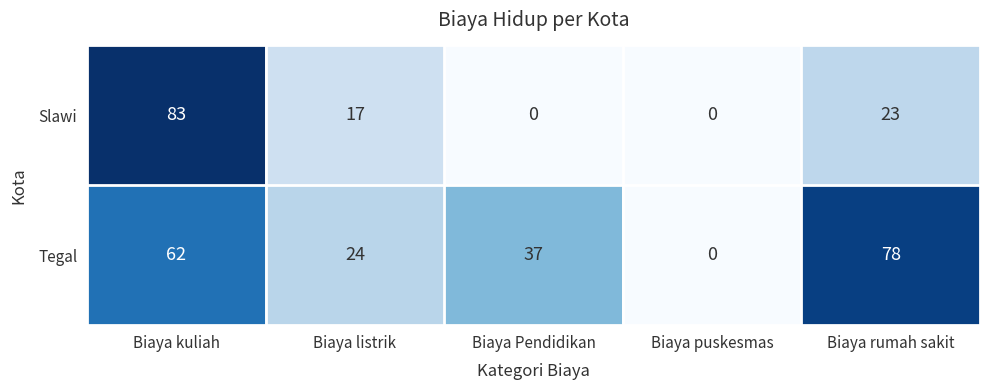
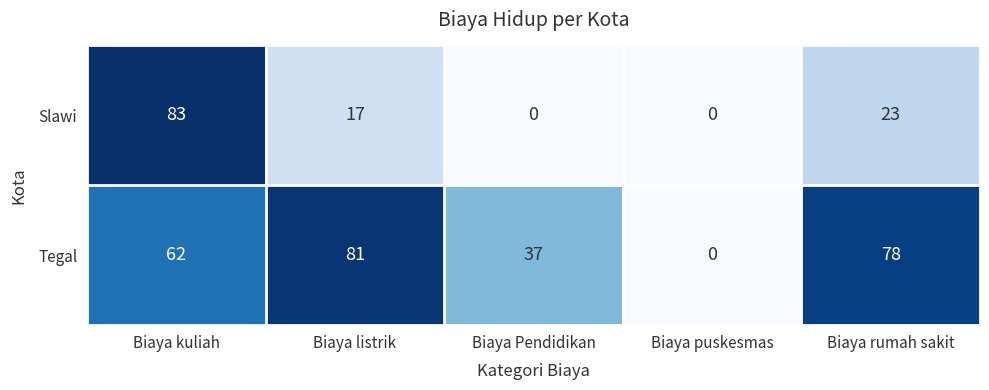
Tegal, Biaya listrik: 24 -> 81
